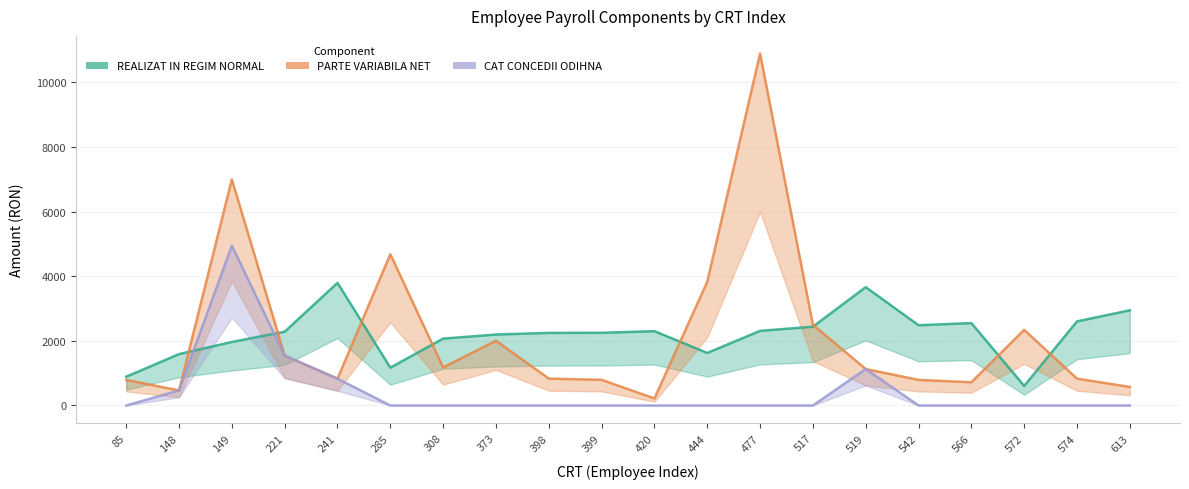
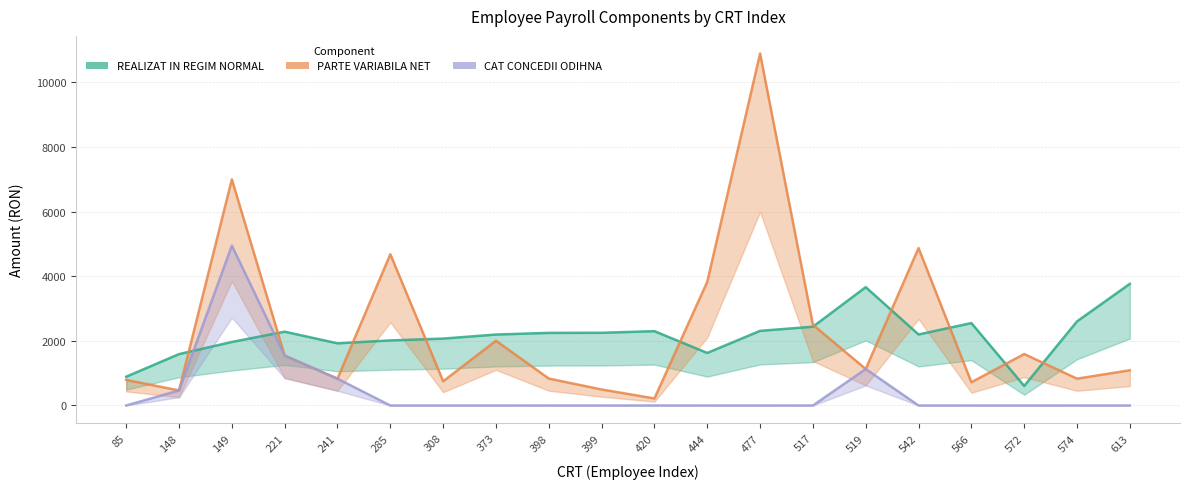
REALIZAT IN REGIM NORMAL, 241: 3800 -> 1900
REALIZAT IN REGIM NORMAL, 285: 1200 -> 2000
PARTE VARIABILA NET, 308: 1200 -> 700
PARTE VARIABILA NET, 399: 800 -> 500
REALIZAT IN REGIM NORMAL, 542: 2500 -> 2200
PARTE VARIABILA NET, 542: 800 -> 4900
PARTE VARIABILA NET, 572: 2300 -> 1600
REALIZAT IN REGIM NORMAL, 613: 2900 -> 3800
PARTE VARIABILA NET, 613: 600 -> 1100
